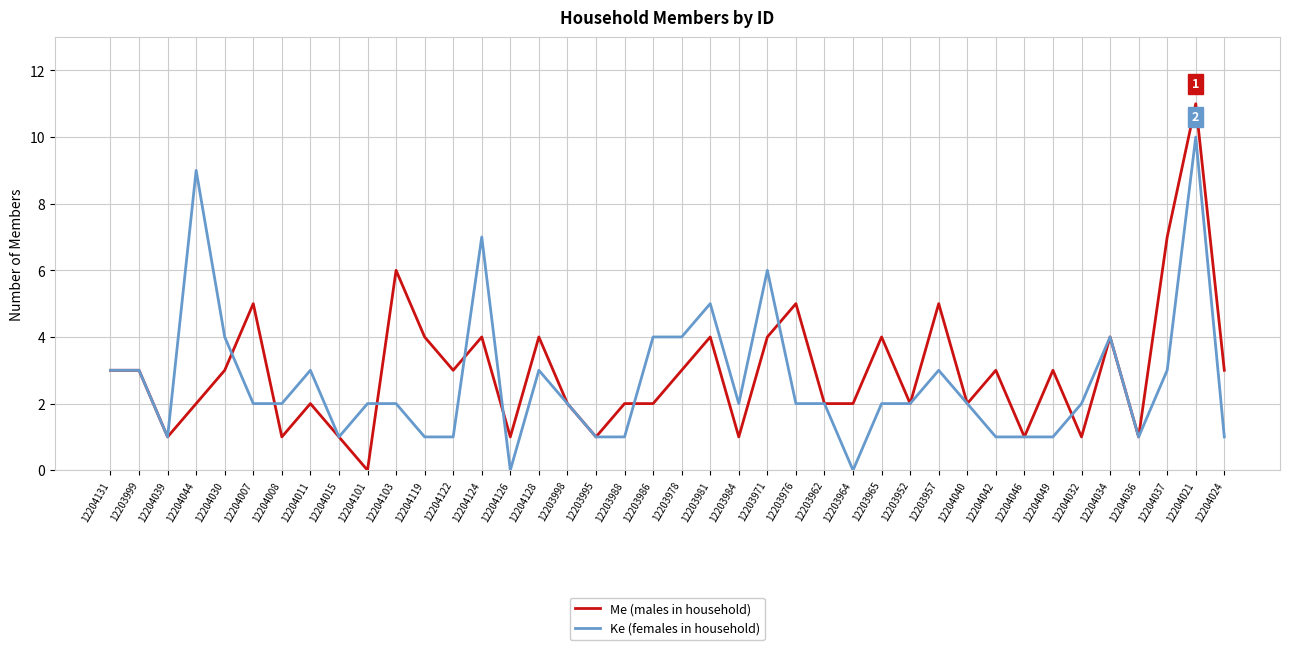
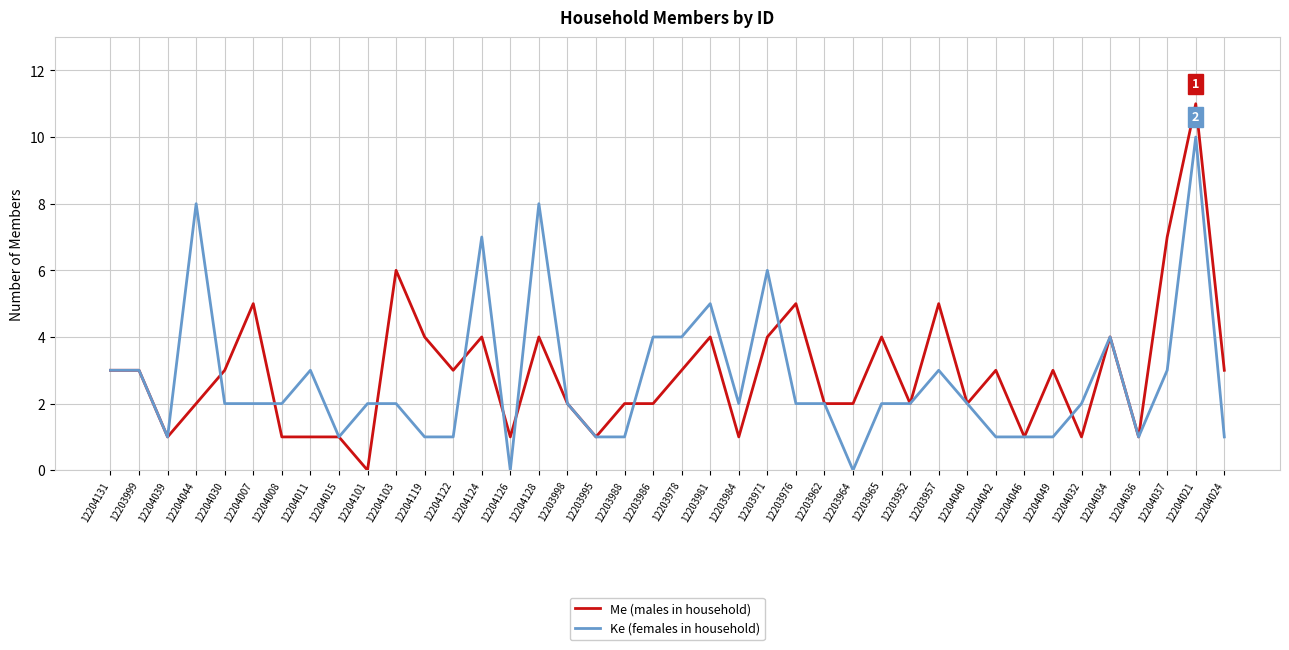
Ke (females in household), 12204044: 9 -> 8
Ke (females in household), 12204030: 4 -> 2
Me (males in household), 12204011: 2 -> 1
Ke (females in household), 12204128: 3 -> 8
